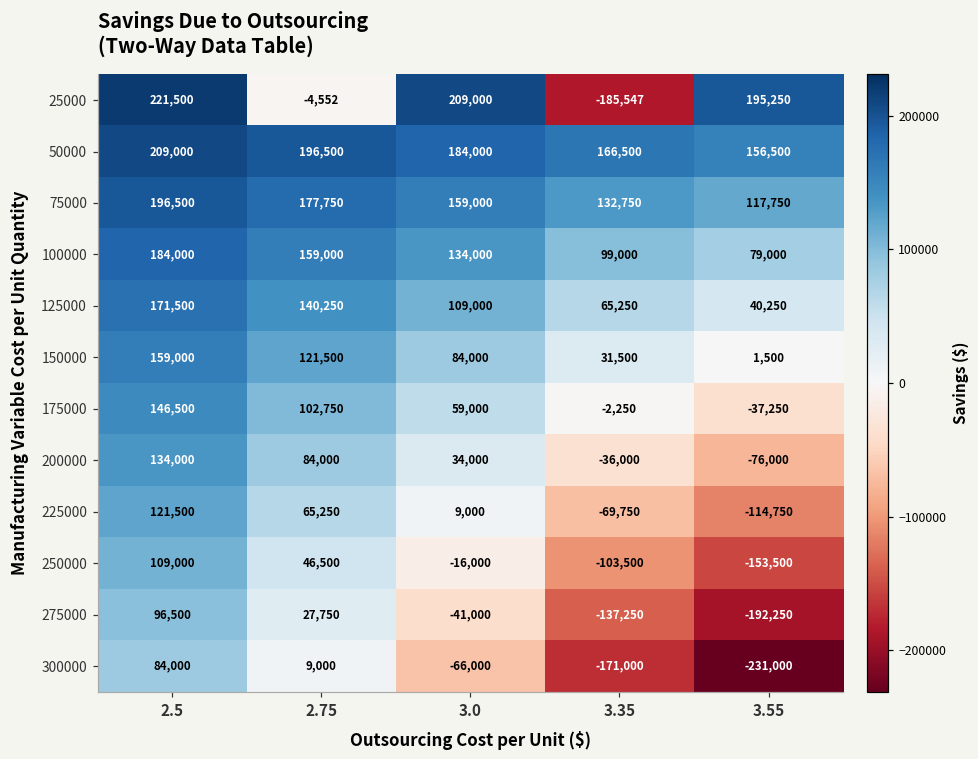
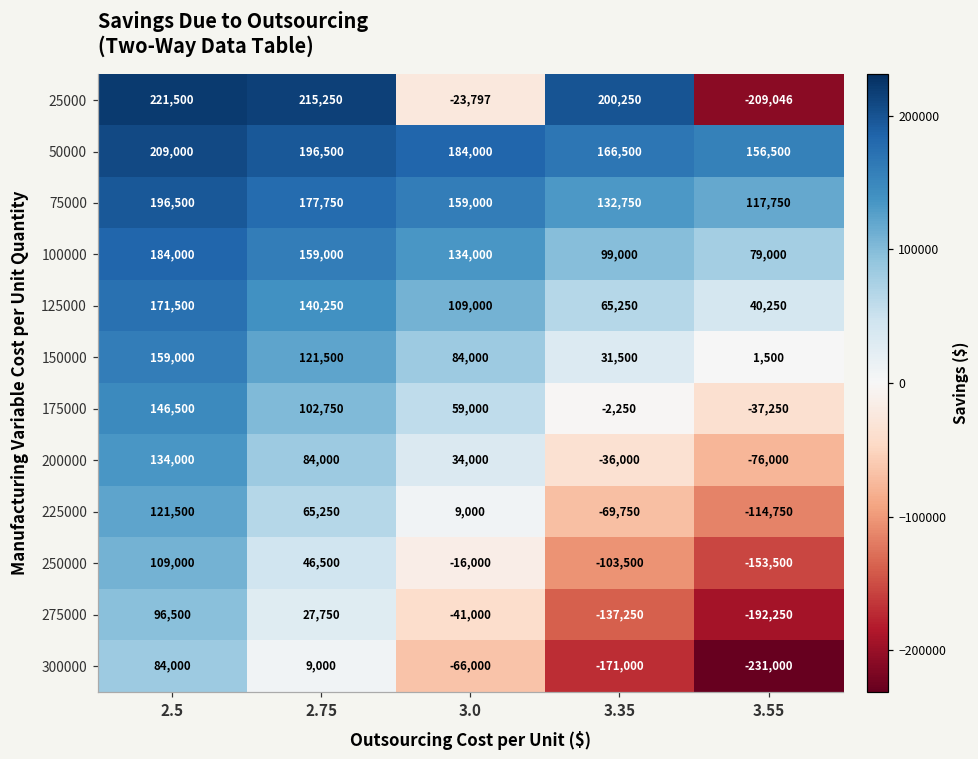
25000, 2.75: -4,552 -> 215,250
25000, 3.0: 209,000 -> -23,797
25000, 3.35: -185,547 -> 200,250
25000, 3.55: 195,250 -> -209,046
